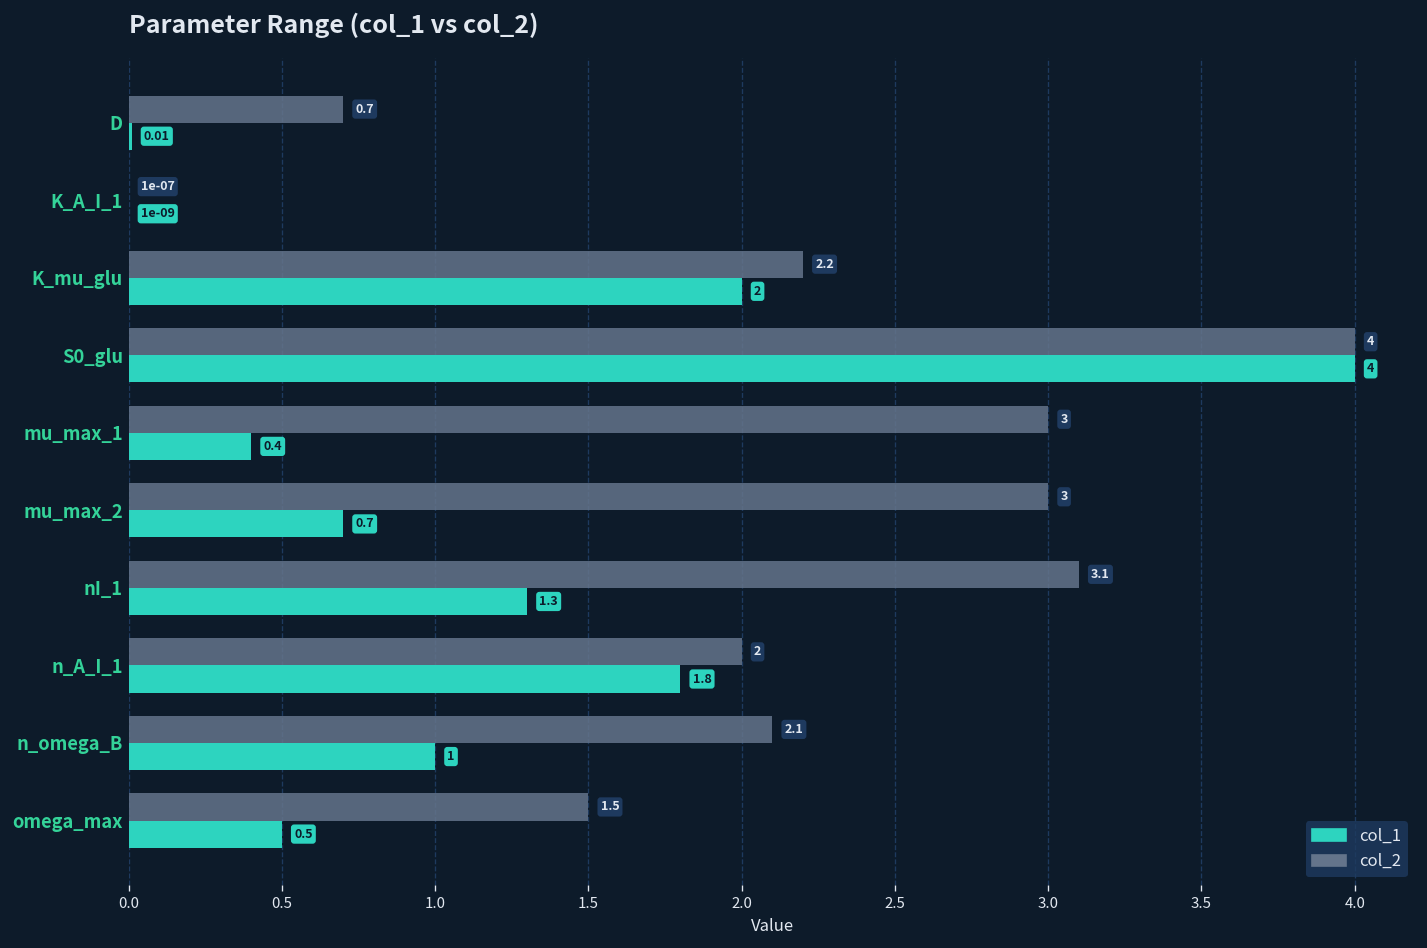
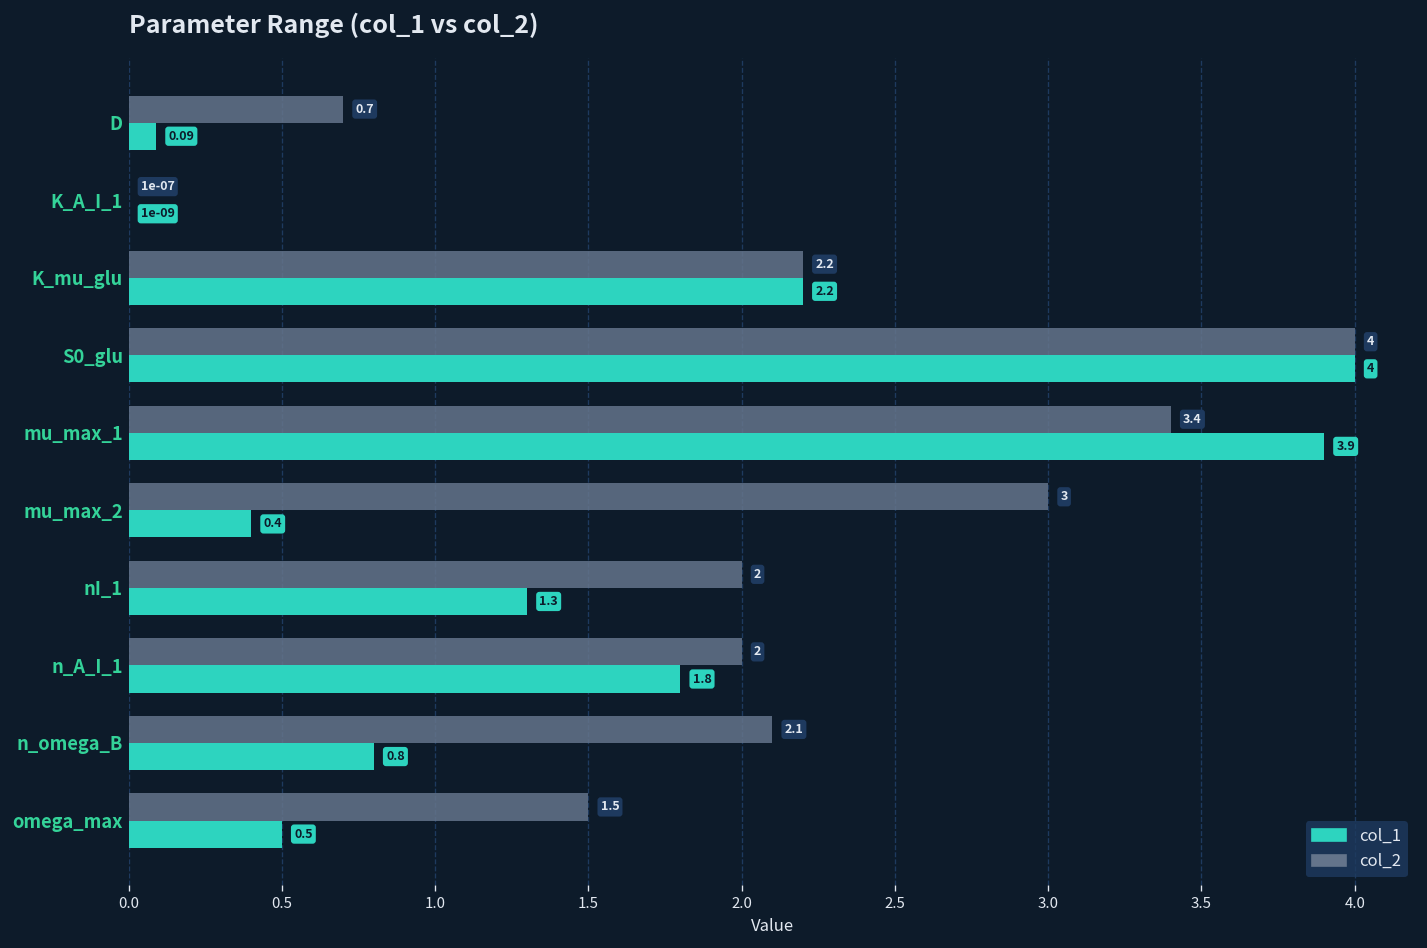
col_1, D: 0.01 -> 0.09
col_1, K_mu_glu: 2 -> 2.2
col_2, mu_max_1: 3 -> 3.4
col_1, mu_max_1: 0.4 -> 3.9
col_1, mu_max_2: 0.7 -> 0.4
col_2, nI_1: 3.1 -> 2
col_1, n_omega_B: 1 -> 0.8
